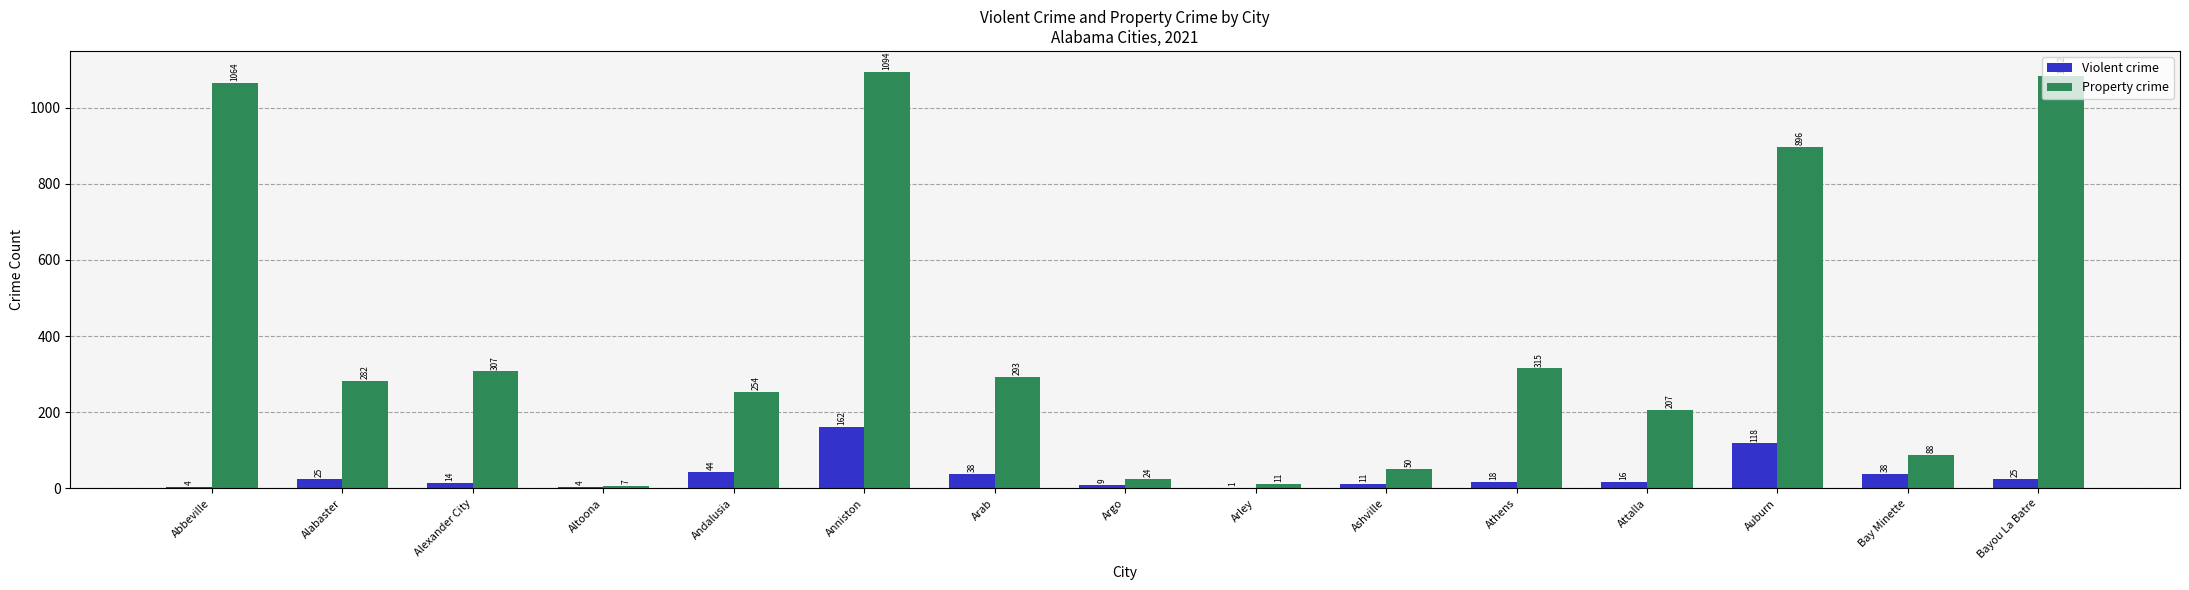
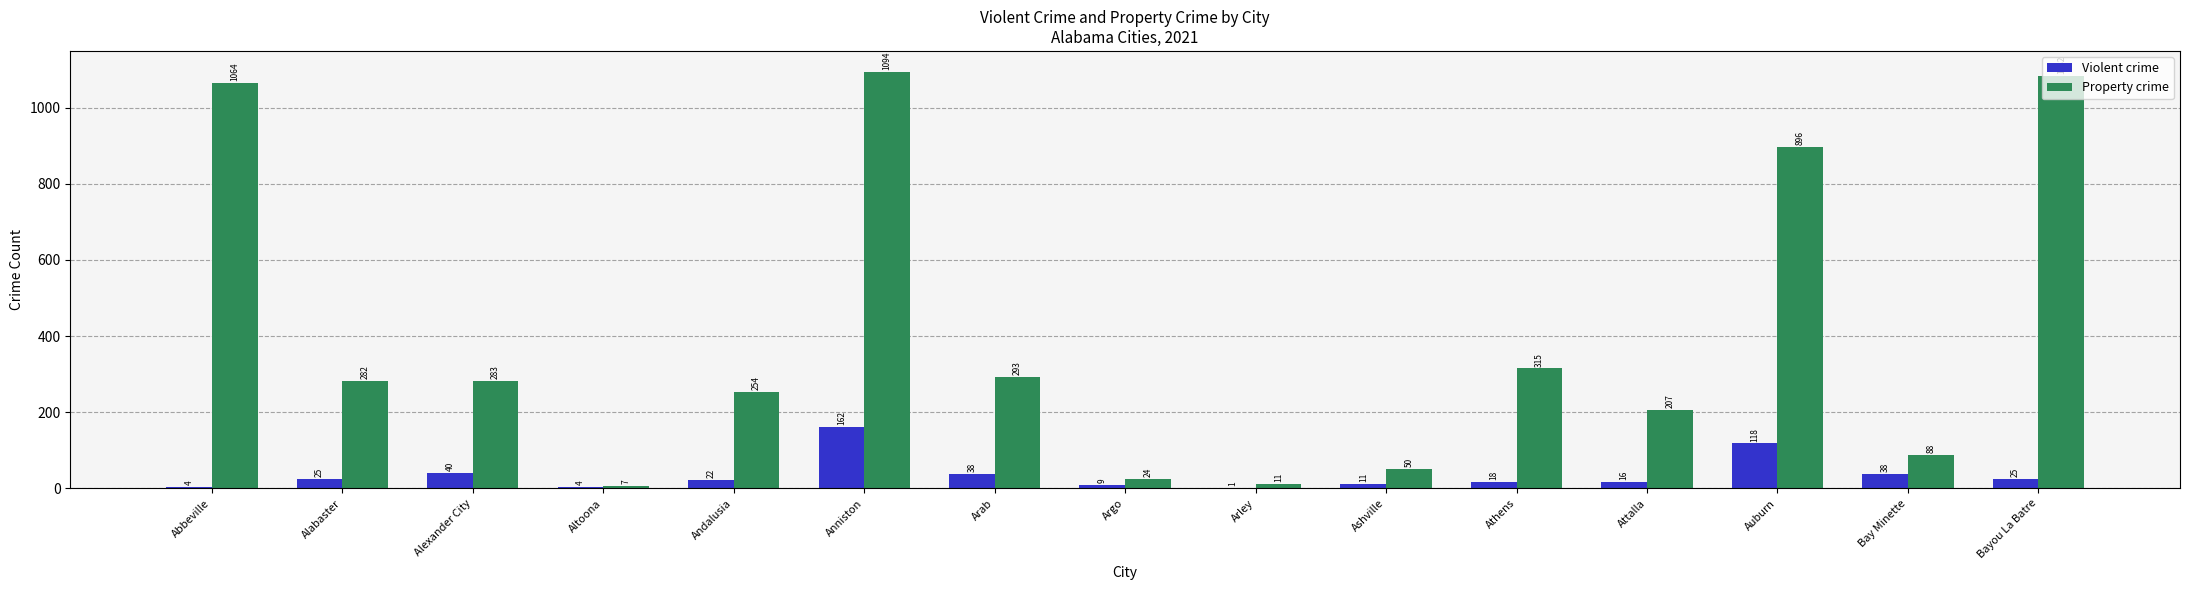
Violent crime, Alexander City: 14 -> 40
Property crime, Alexander City: 307 -> 283
Violent crime, Andalusia: 44 -> 22
